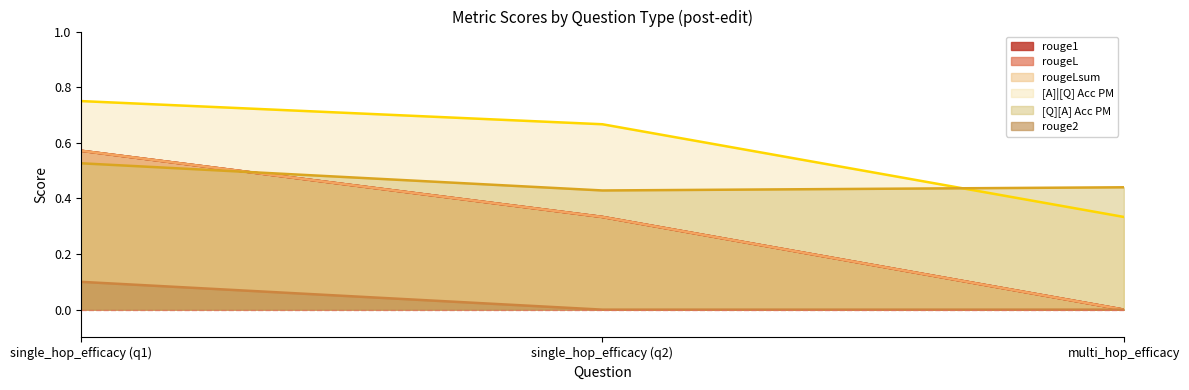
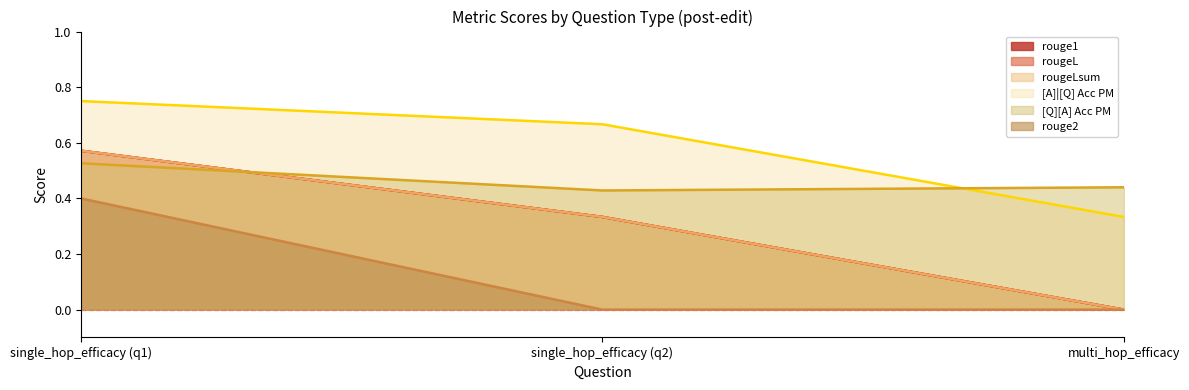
rouge2, single_hop_efficacy (q1): 0.1 -> 0.4
